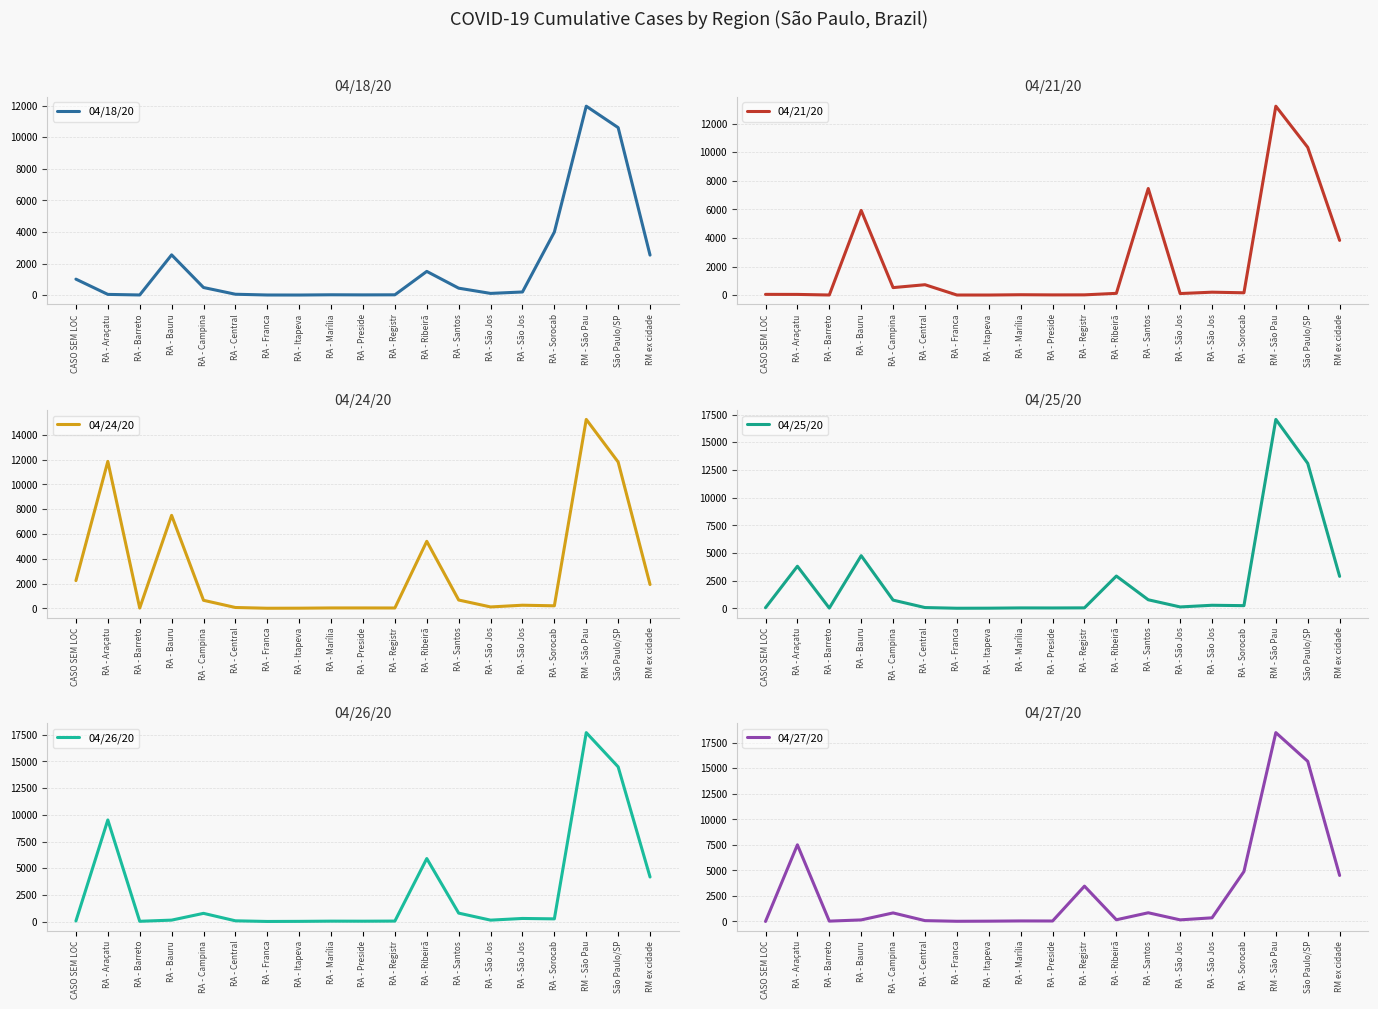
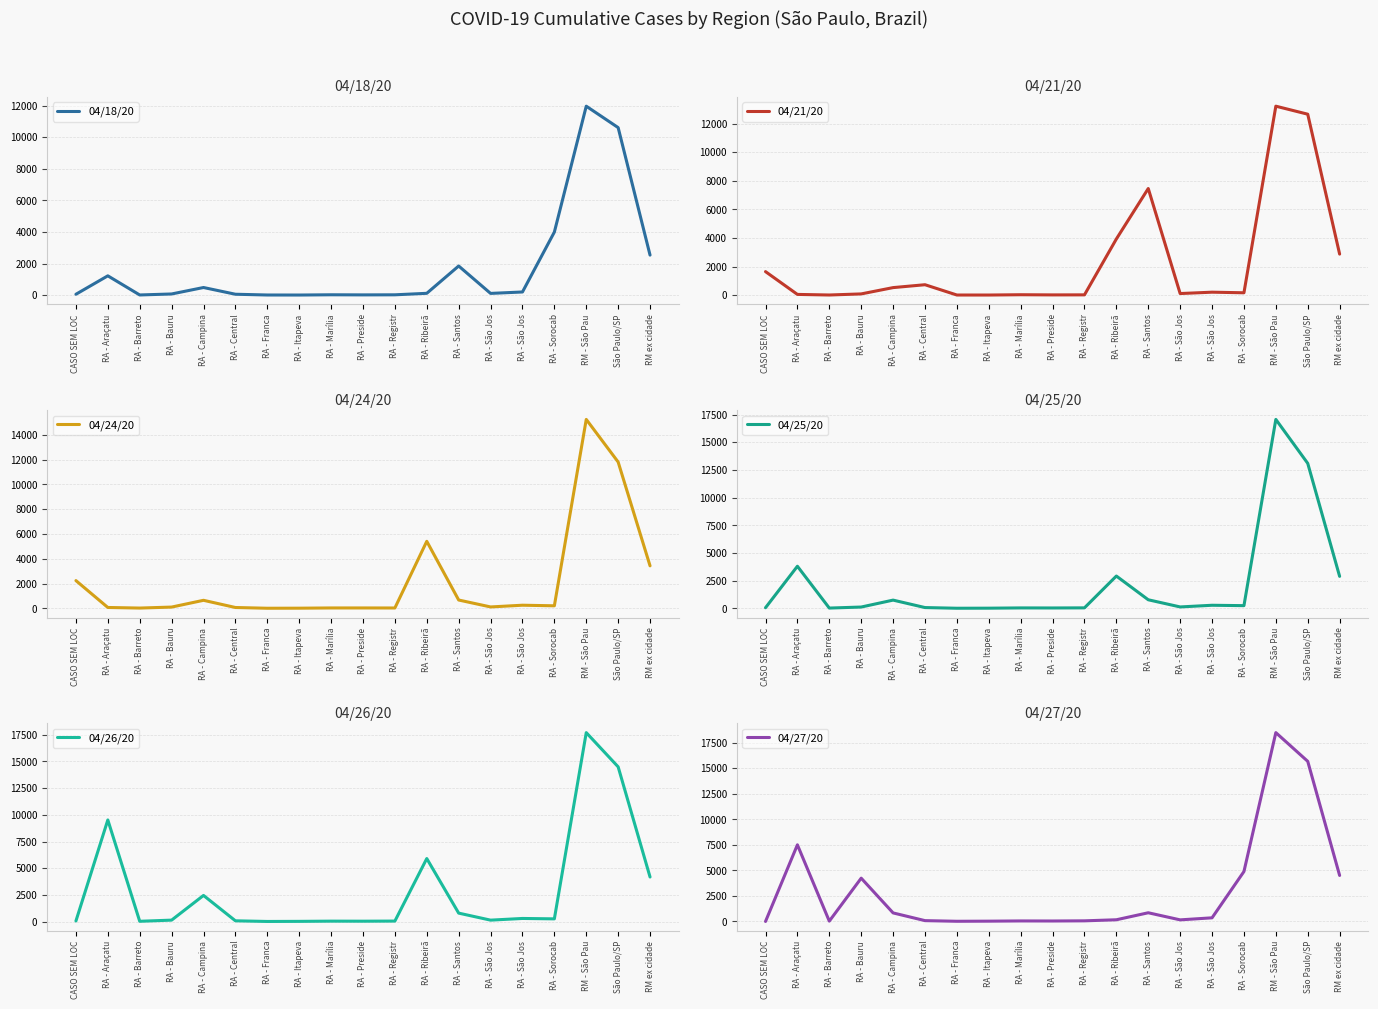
04/18/20, CASO SEM LOC: 1000 -> 100
04/18/20, RA - Araçatu: 100 -> 1200
04/18/20, RA - Bauru: 2600 -> 100
04/18/20, RA - Ribeirã: 1500 -> 100
04/18/20, RA - Santos: 400 -> 1900
04/21/20, CASO SEM LOC: 100 -> 1700
04/21/20, RA - Bauru: 5900 -> 100
04/21/20, RA - Ribeirã: 100 -> 3900
04/21/20, São Paulo/SP: 10300 -> 12700
04/21/20, RM ex cidade: 3800 -> 2900
04/24/20, RA - Araçatu: 11900 -> 100
04/24/20, RA - Bauru: 7500 -> 100
04/24/20, RM ex cidade: 1900 -> 3400
04/25/20, RA - Bauru: 4800 -> 100
04/26/20, RA - Campina: 800 -> 2500
04/27/20, RA - Bauru: 200 -> 4200
04/27/20, RA - Registr: 3500 -> 100
